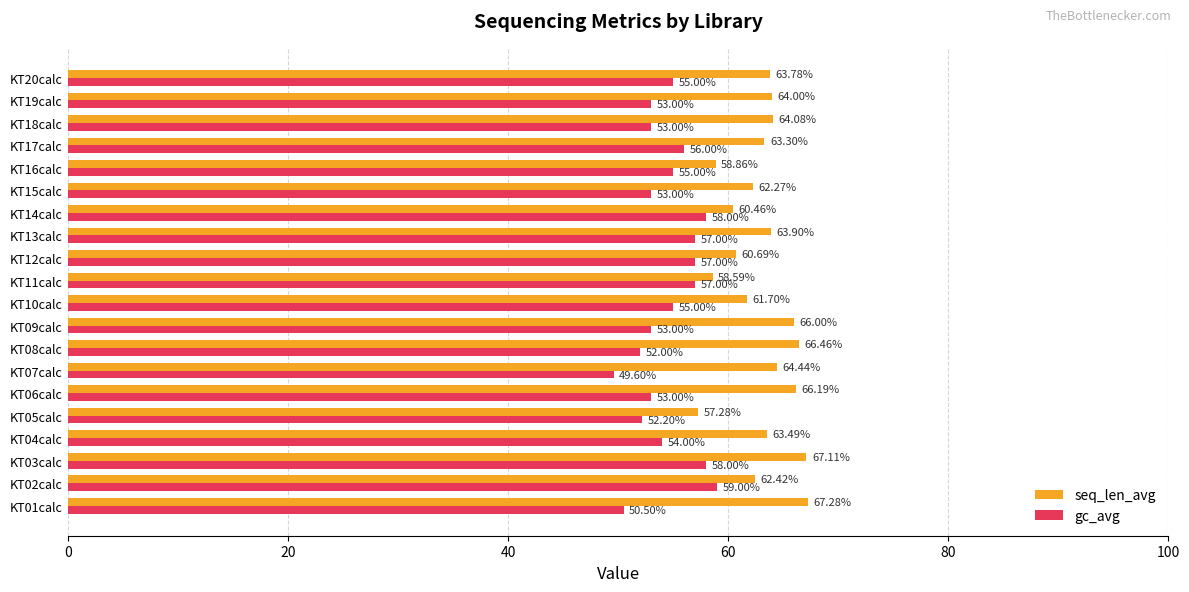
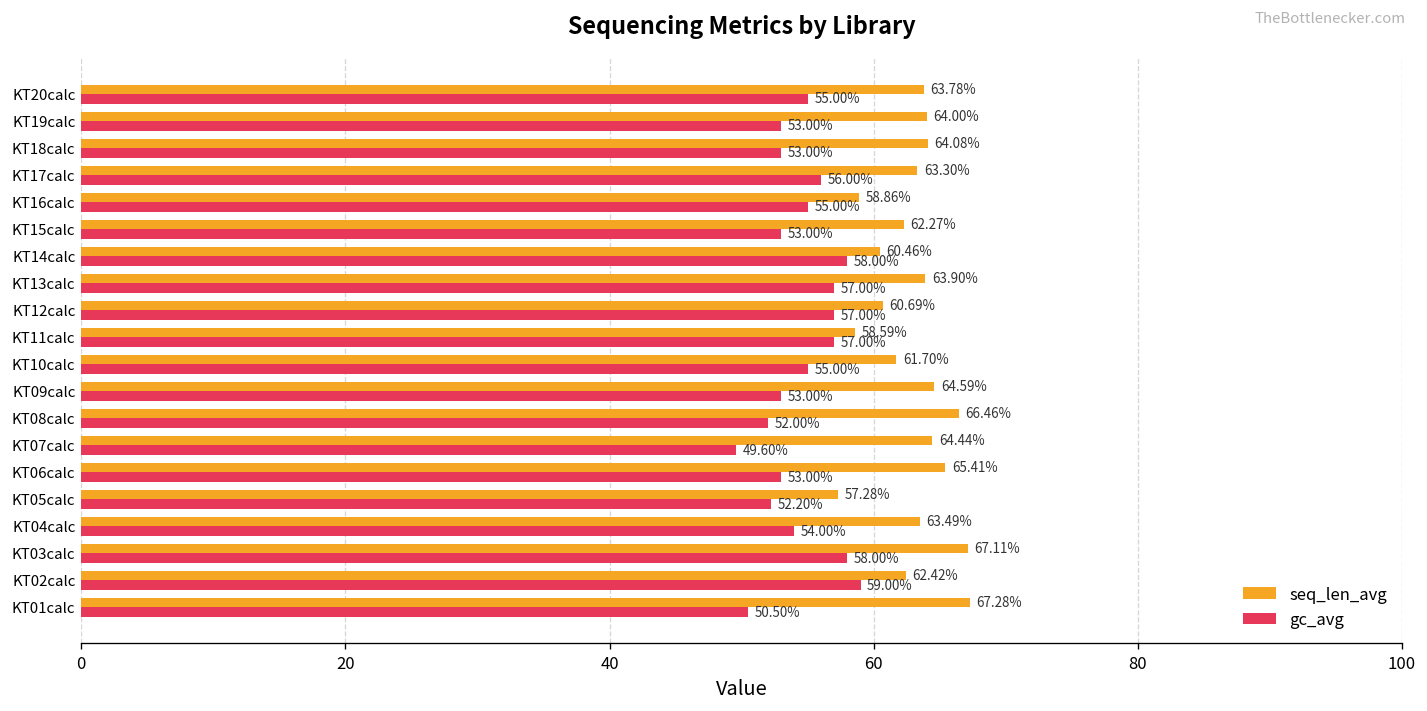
seq_len_avg, KT09calc: 66.00% -> 64.59%
seq_len_avg, KT06calc: 66.19% -> 65.41%
